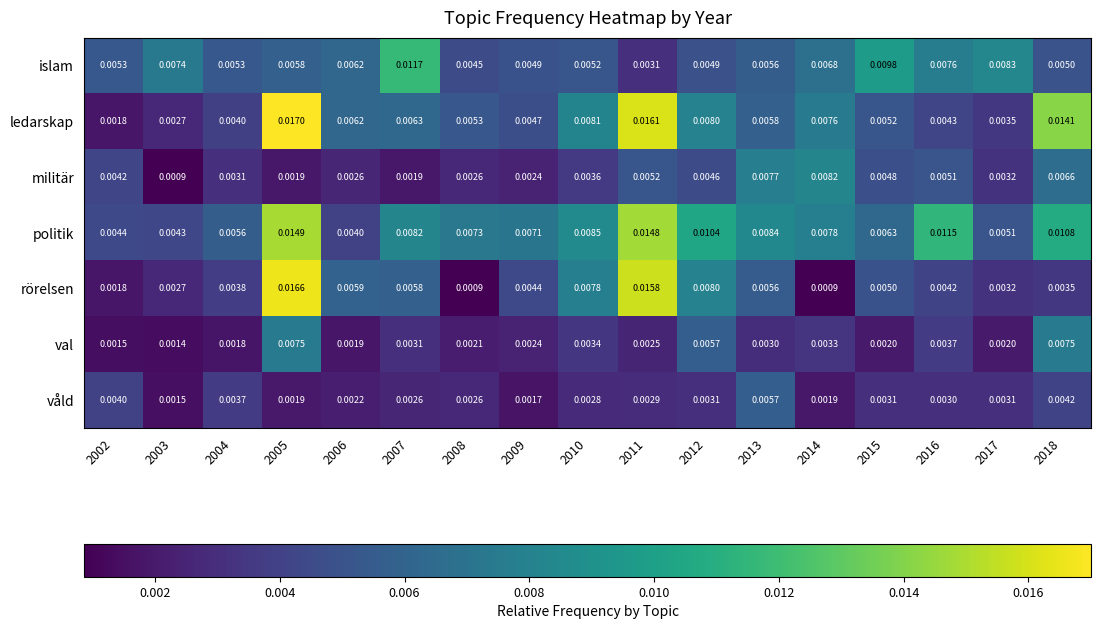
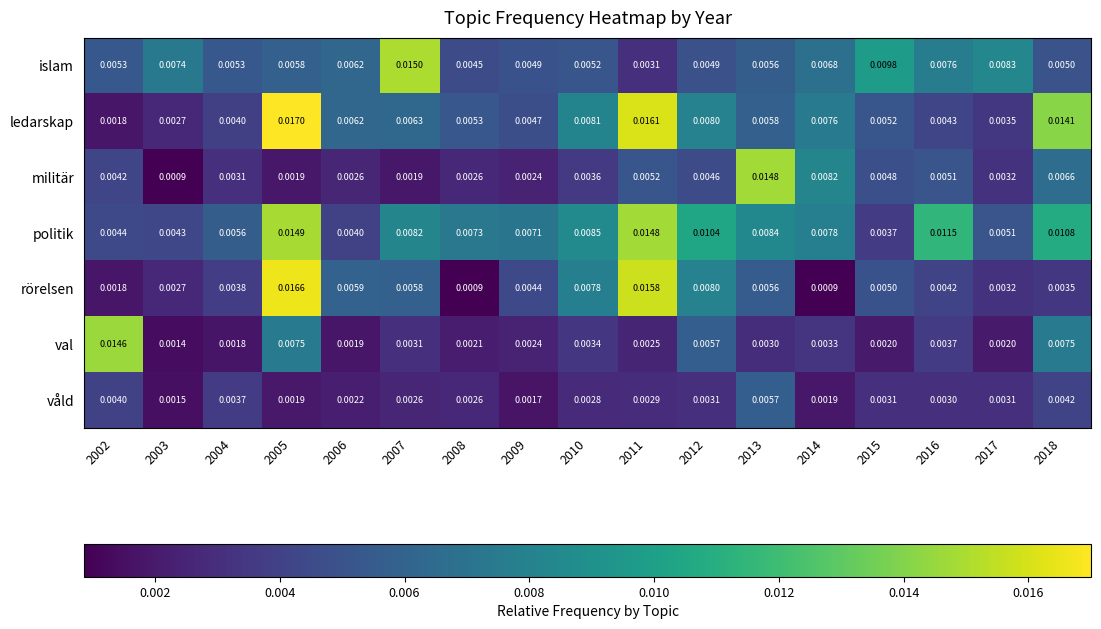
islam, 2007: 0.0117 -> 0.0150
militär, 2013: 0.0077 -> 0.0148
politik, 2015: 0.0063 -> 0.0037
val, 2002: 0.0015 -> 0.0146
